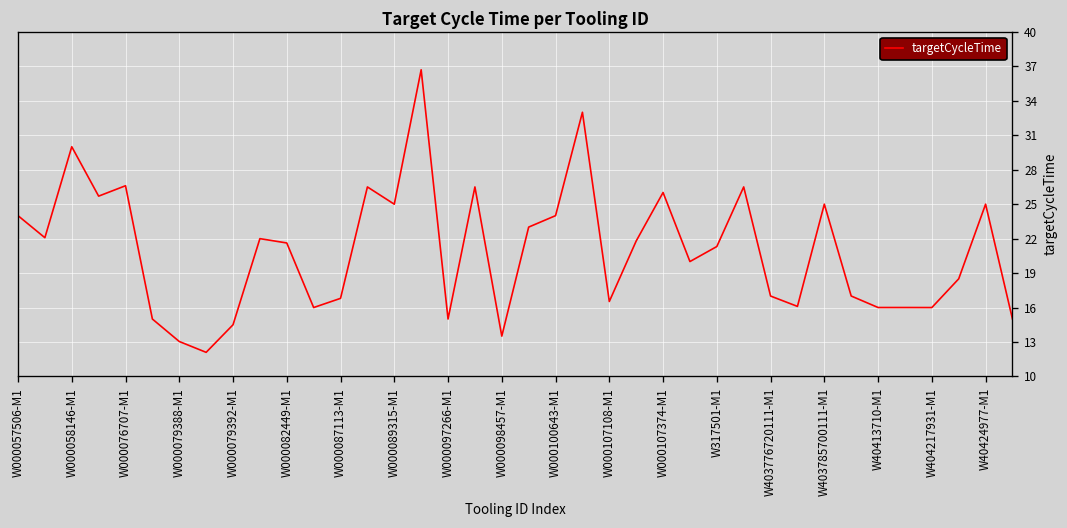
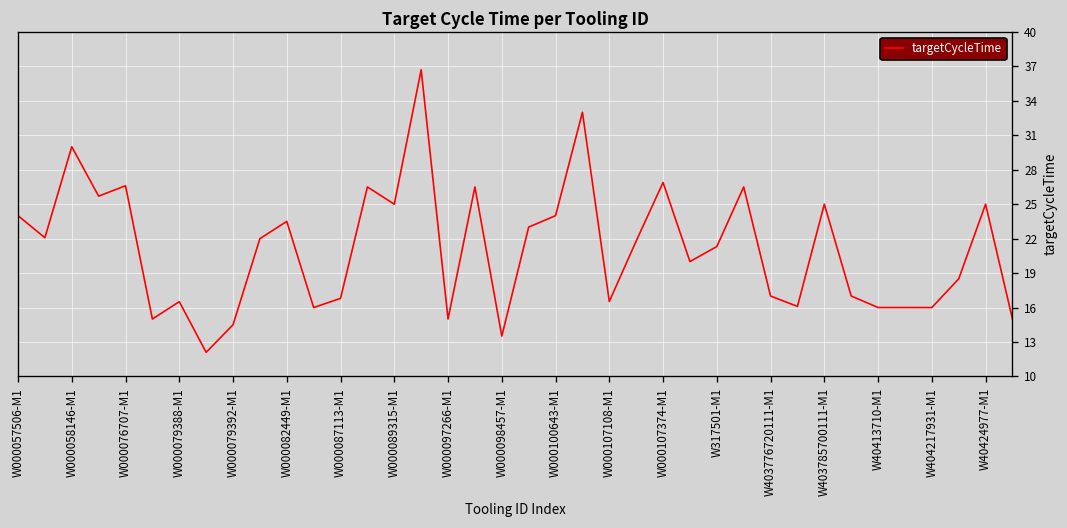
W000079388-M1: 13 -> 17
W000082449-M1: 22 -> 24
W000107374-M1: 26 -> 27
